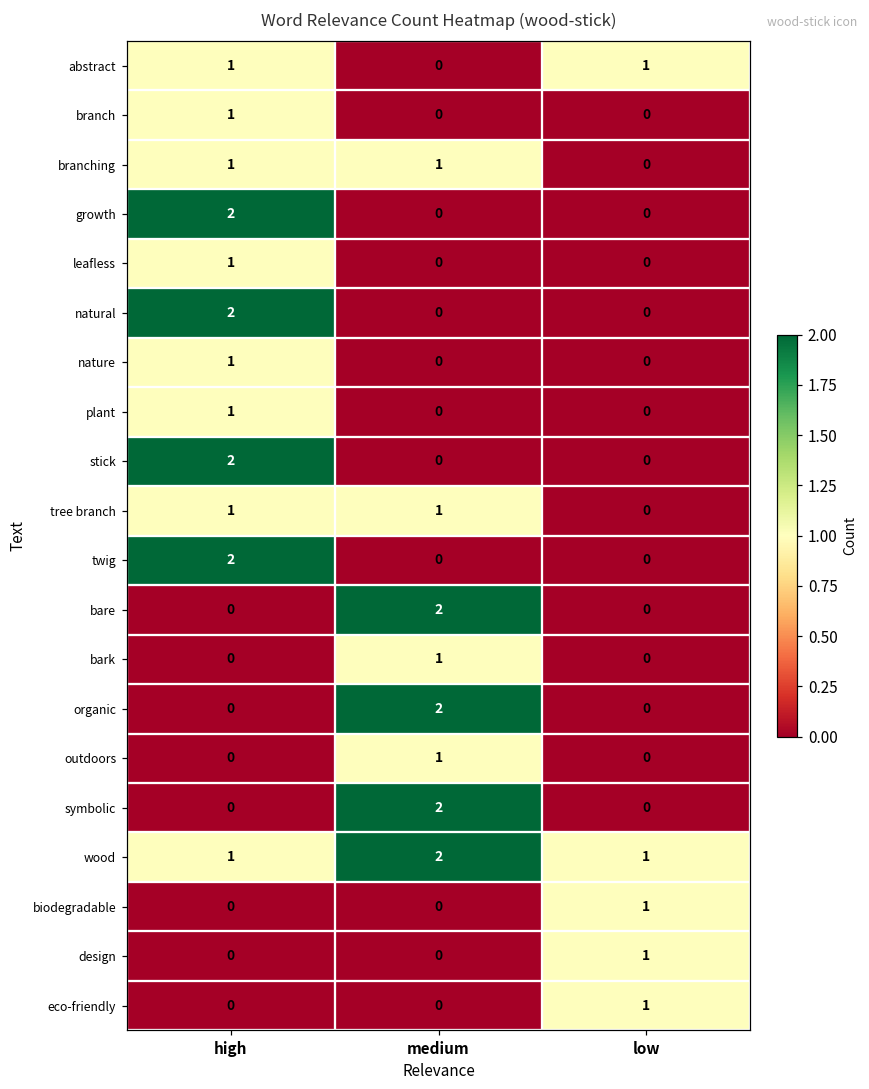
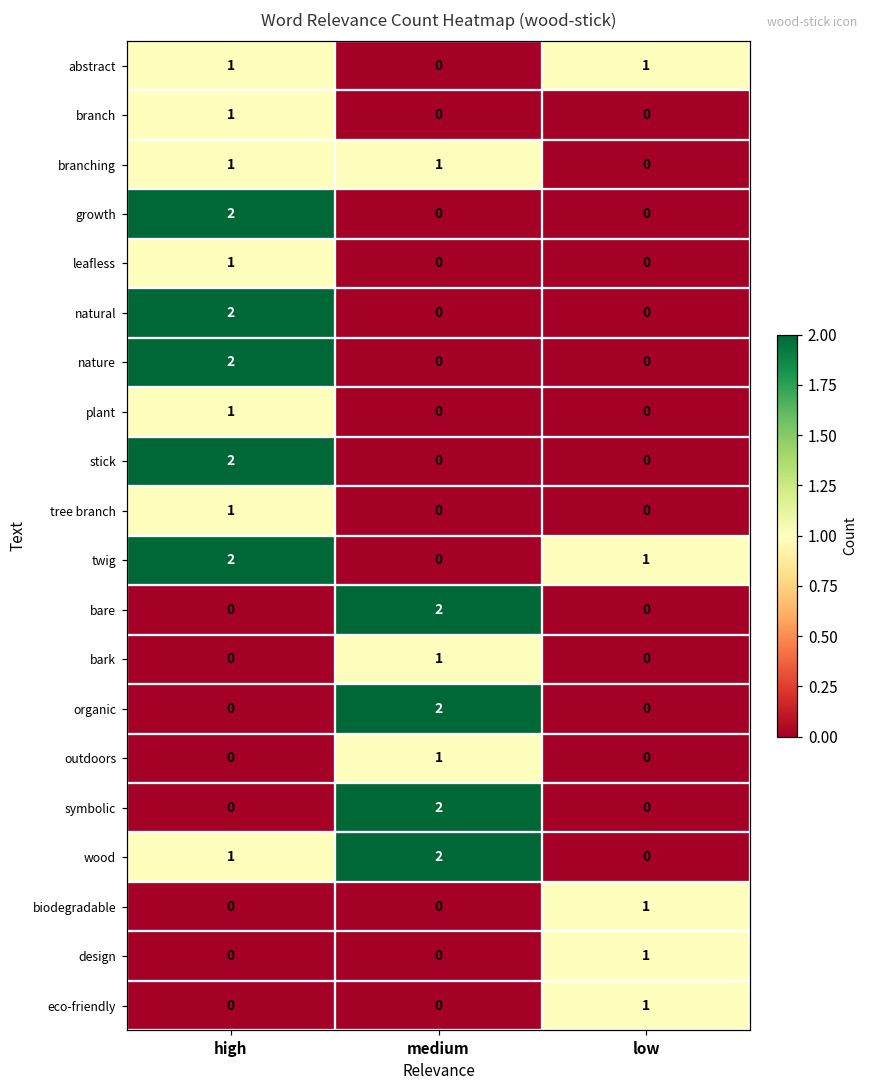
nature, high: 1 -> 2
tree branch, medium: 1 -> 0
twig, low: 0 -> 1
wood, low: 1 -> 0
